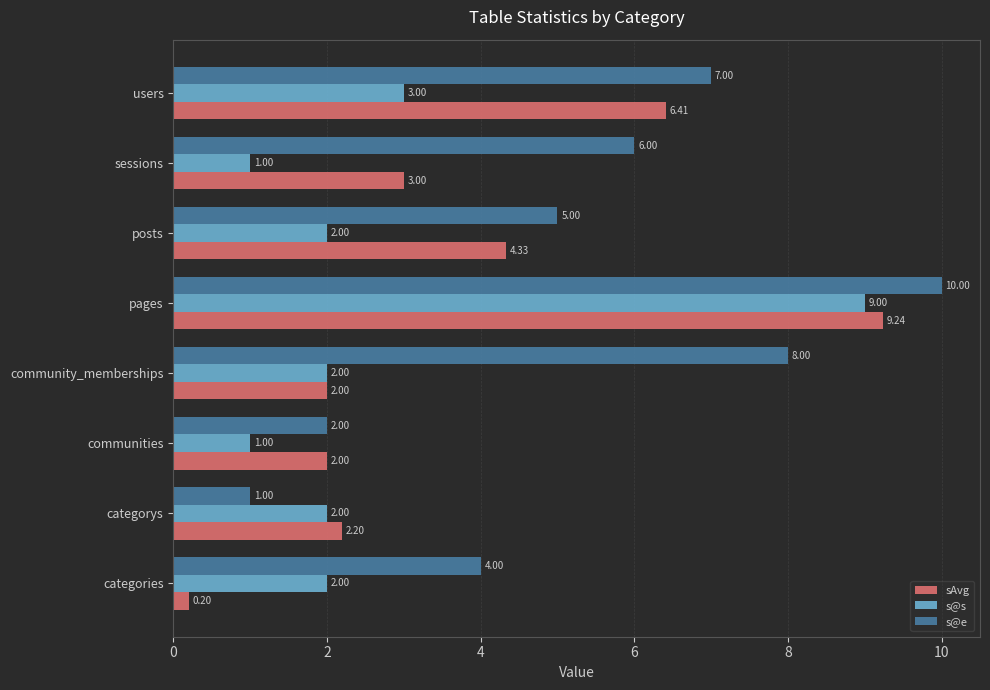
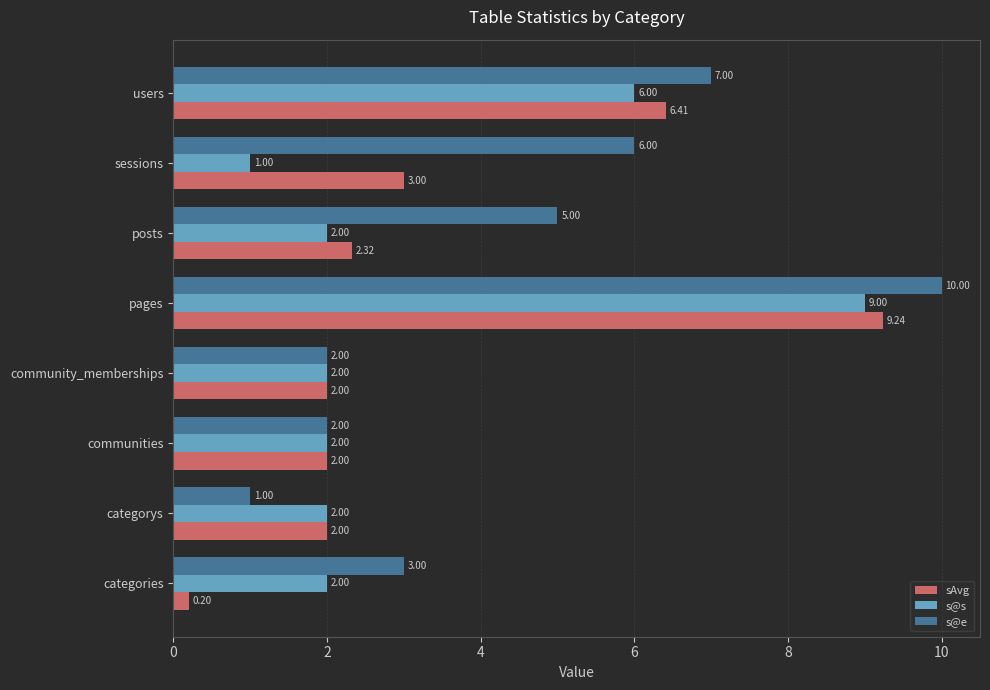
s@s, users: 3.00 -> 6.00
sAvg, posts: 4.33 -> 2.32
s@e, community_memberships: 8.00 -> 2.00
s@s, communities: 1.00 -> 2.00
sAvg, categorys: 2.20 -> 2.00
s@e, categories: 4.00 -> 3.00
